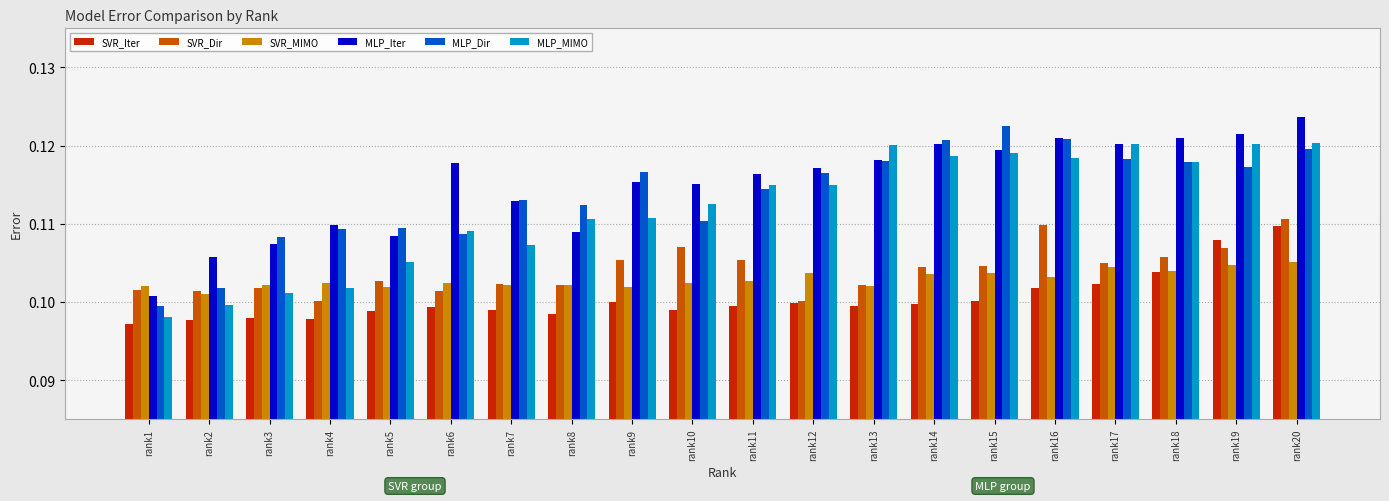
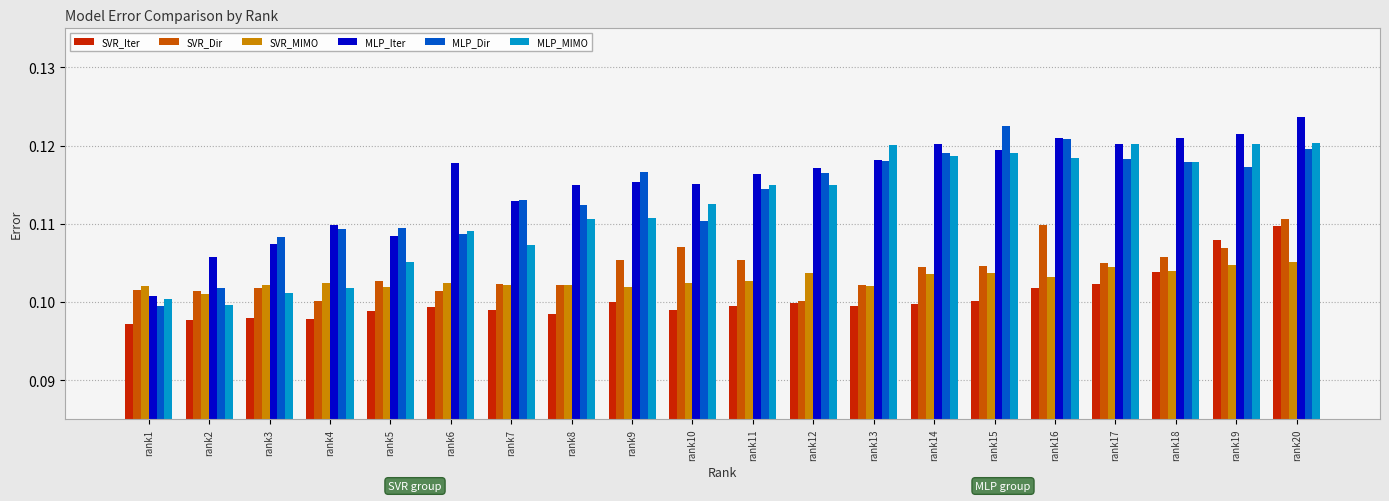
MLP_MIMO, rank1: 0.098 -> 0.100
MLP_Iter, rank8: 0.109 -> 0.115
MLP_Dir, rank14: 0.121 -> 0.119
